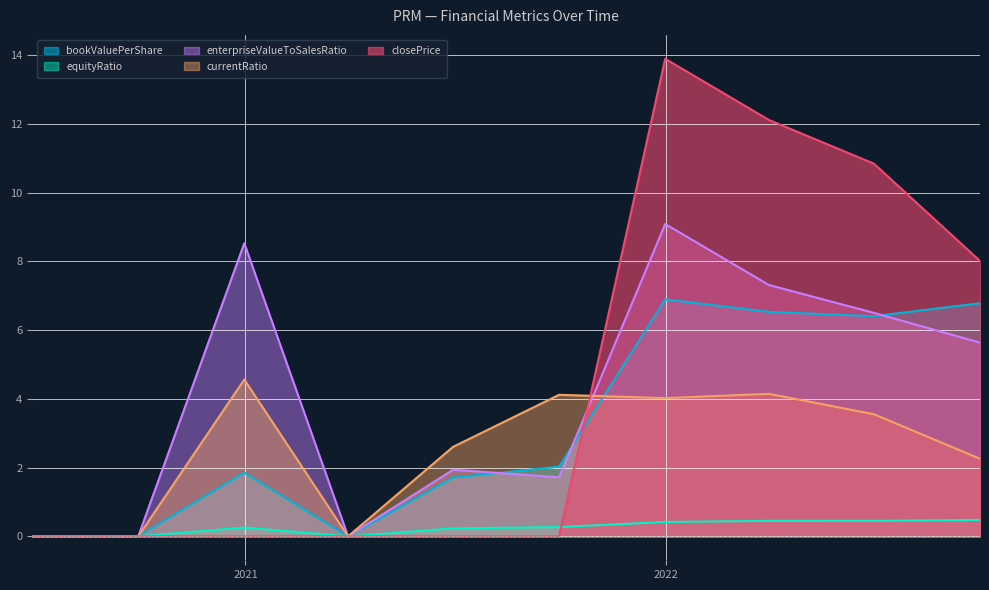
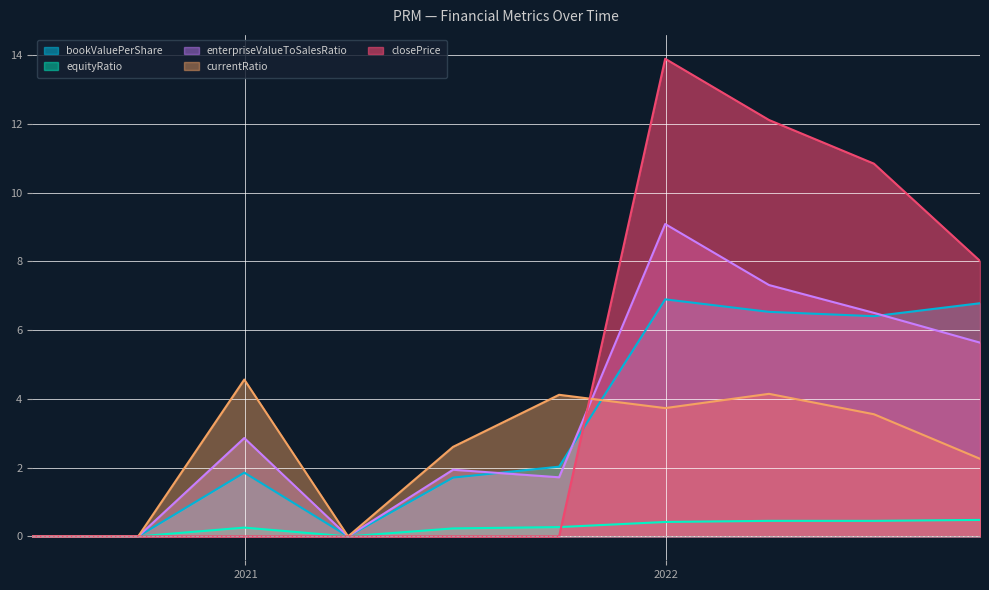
enterpriseValueToSalesRatio, 2021: 8.5 -> 2.9
currentRatio, 2022: 4.0 -> 3.7
